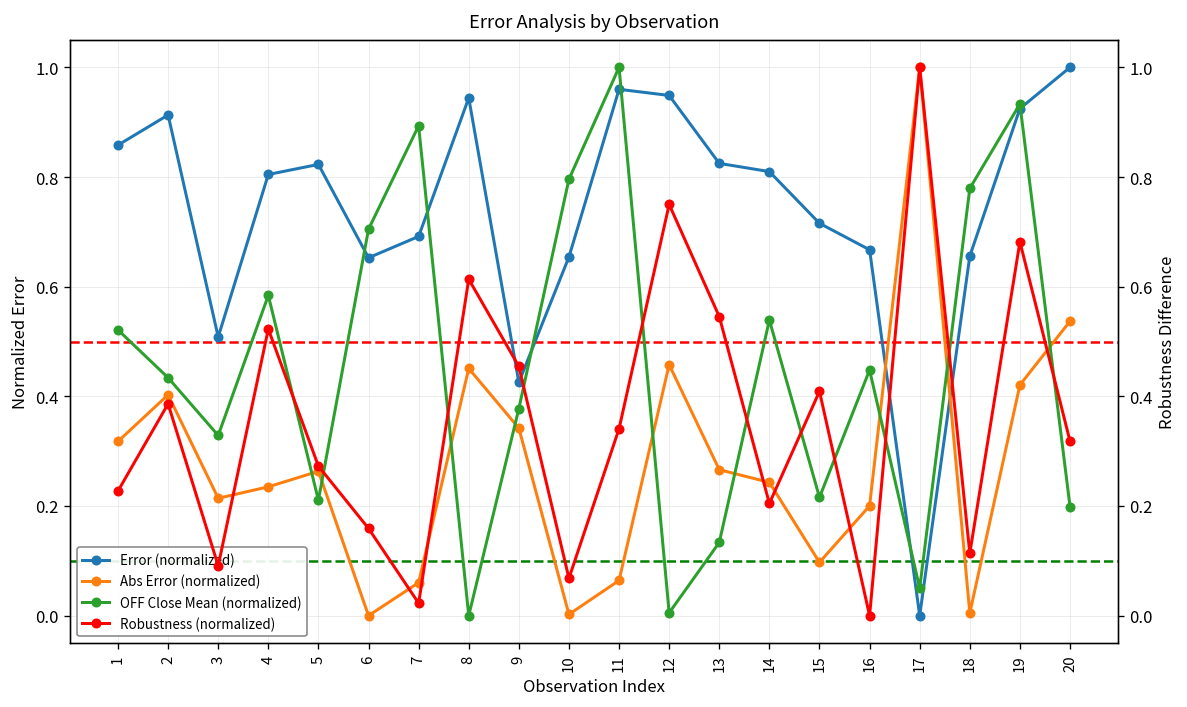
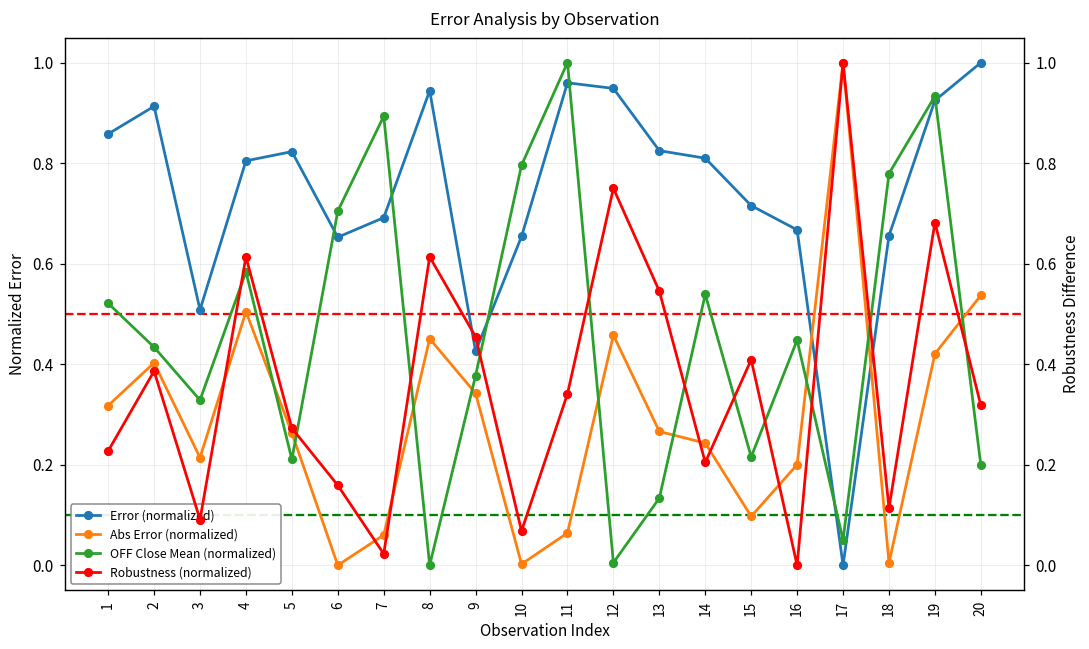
Abs Error (normalized), 4: 0.23 -> 0.50
Robustness (normalized), 4: 0.52 -> 0.61
